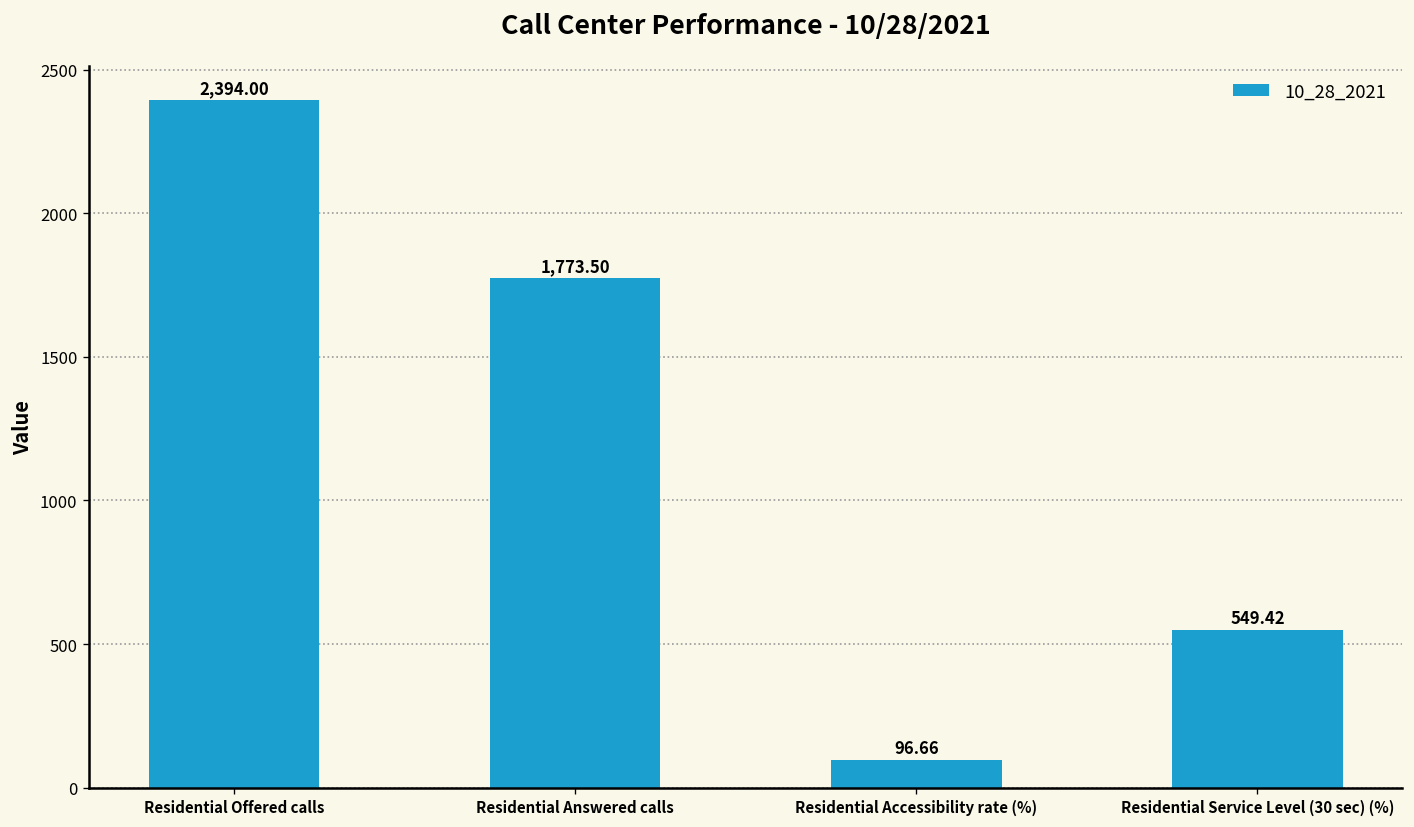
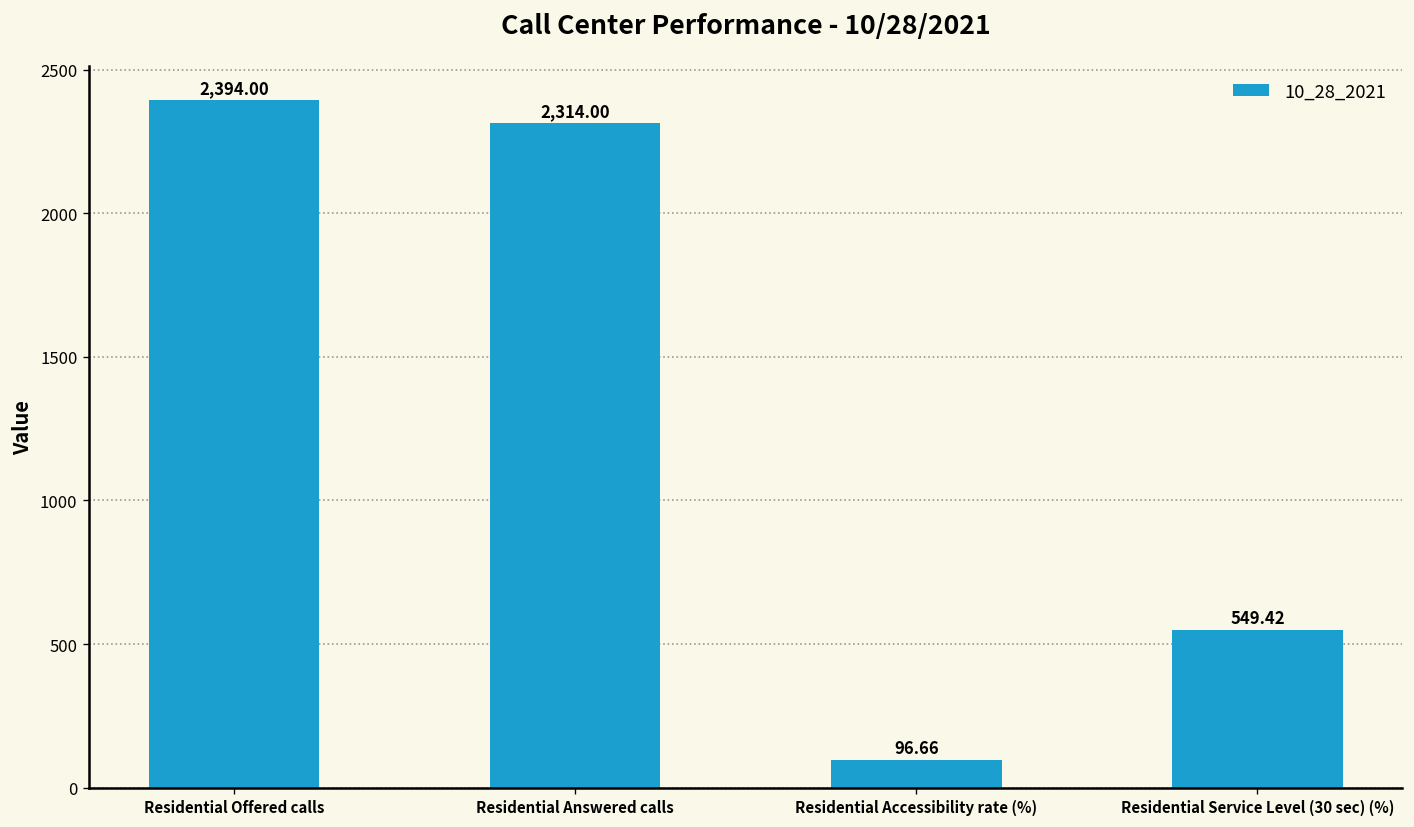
Residential Answered calls: 1,773.50 -> 2,314.00
